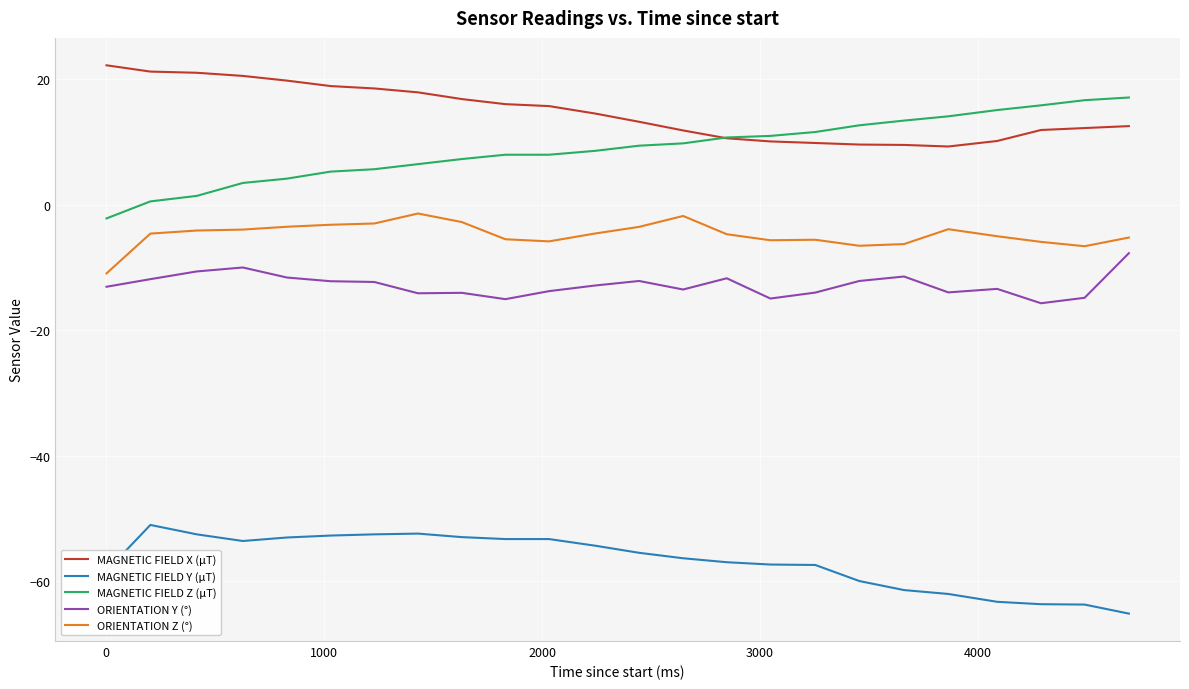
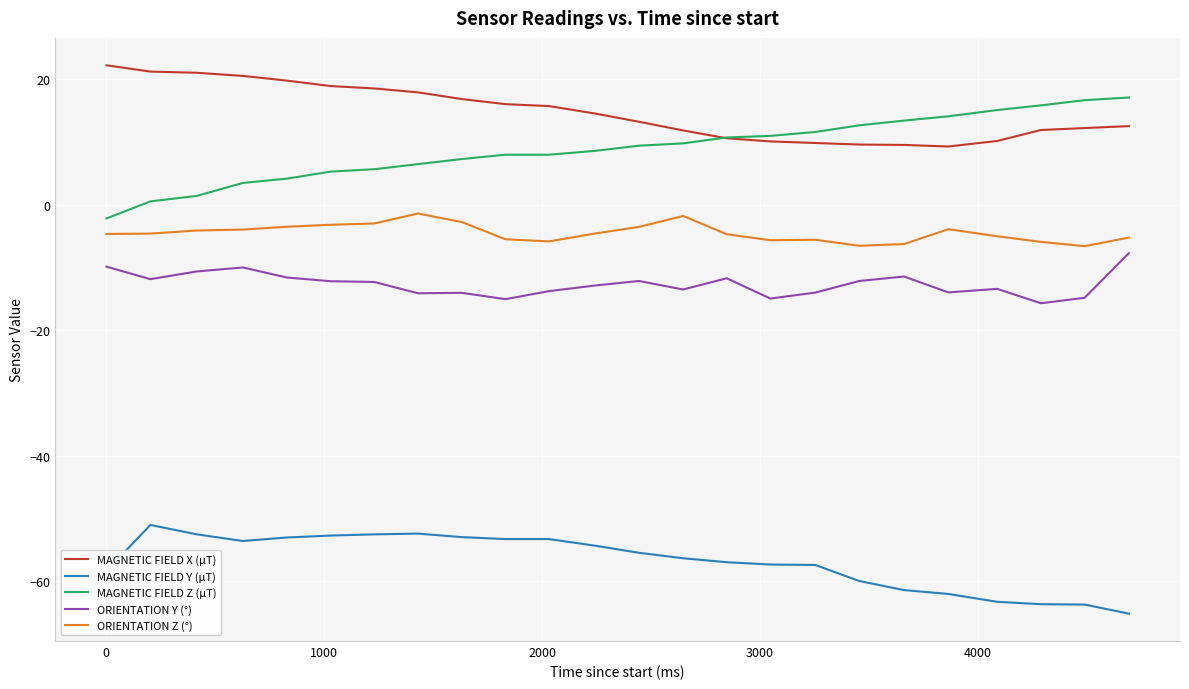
ORIENTATION Y (°), 0: -13 -> -10
ORIENTATION Z (°), 0: -11 -> -5
